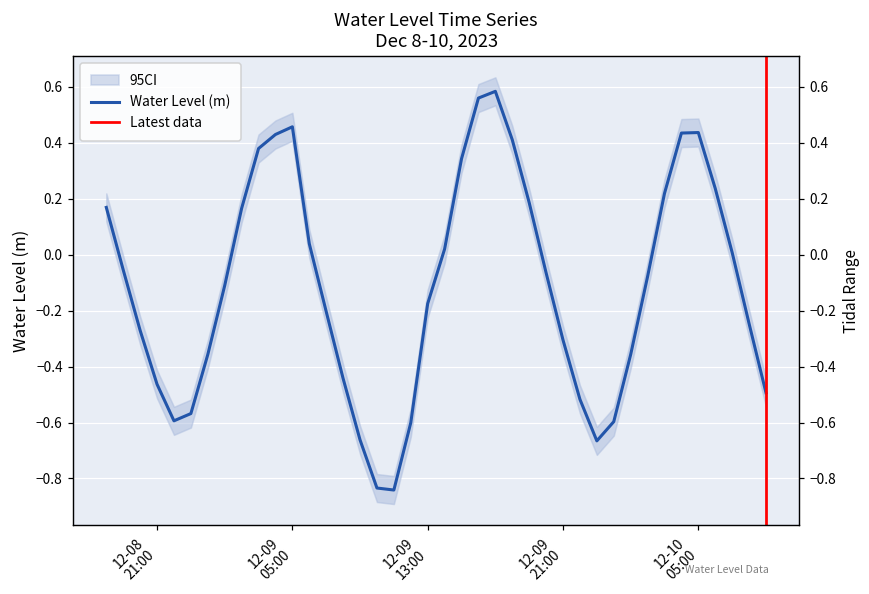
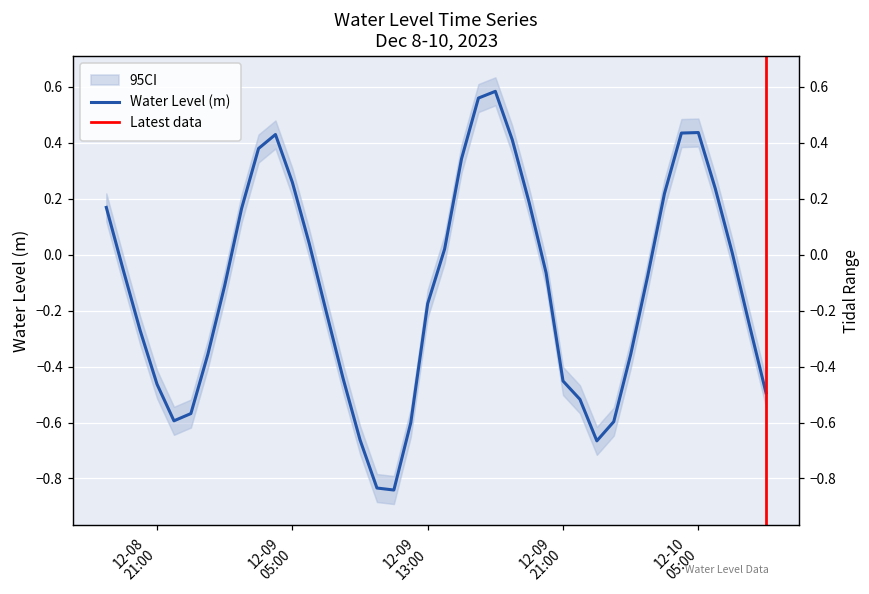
Water Level (m), 12-09 05:00: 0.46 -> 0.26
Water Level (m), 12-09 21:00: -0.30 -> -0.45
